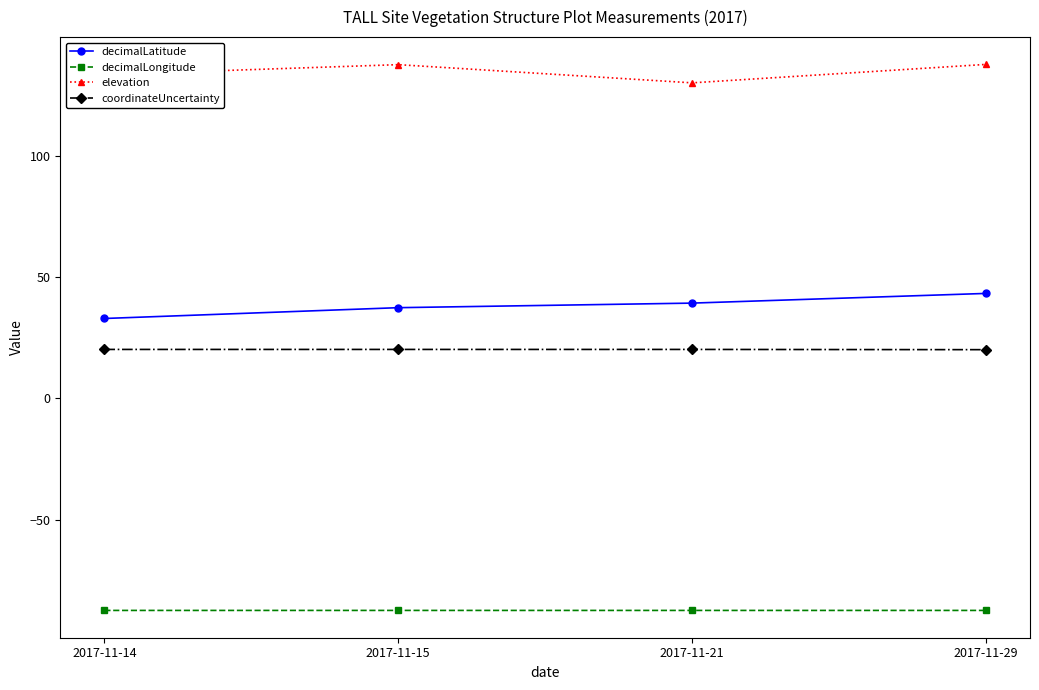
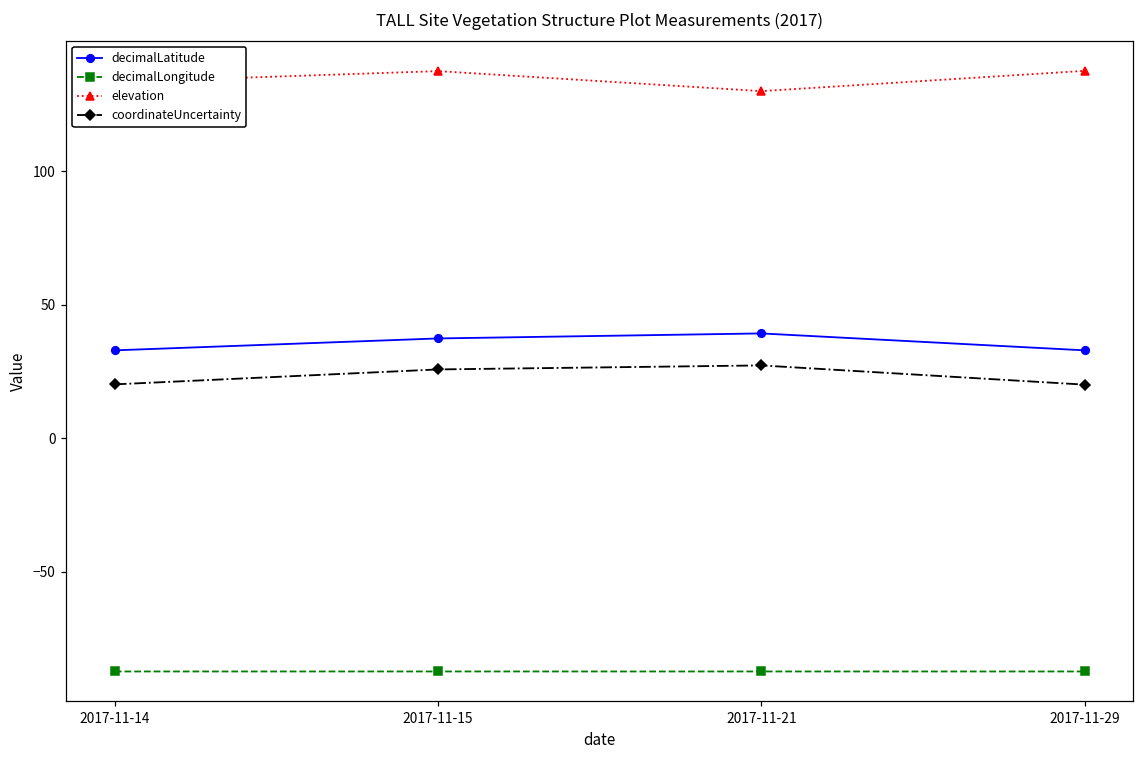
coordinateUncertainty, 2017-11-15: 20 -> 26
coordinateUncertainty, 2017-11-21: 20 -> 27
decimalLatitude, 2017-11-29: 43 -> 33
